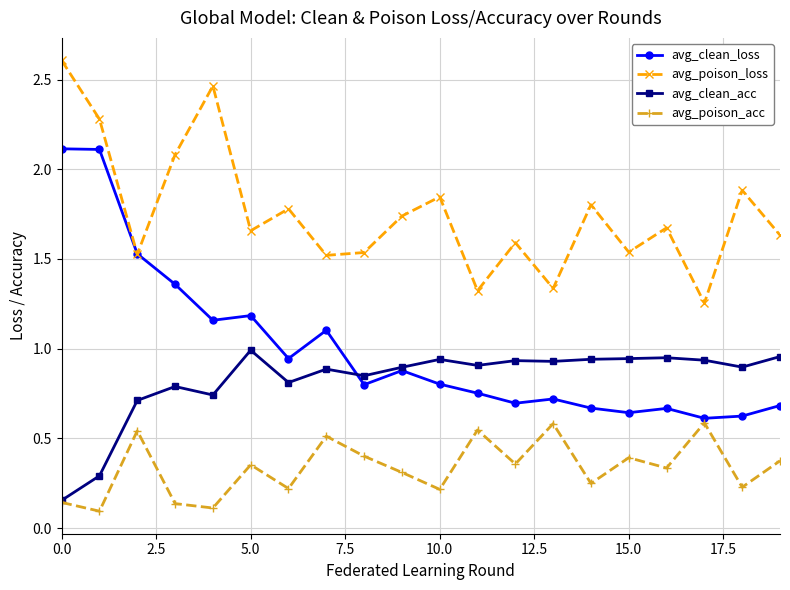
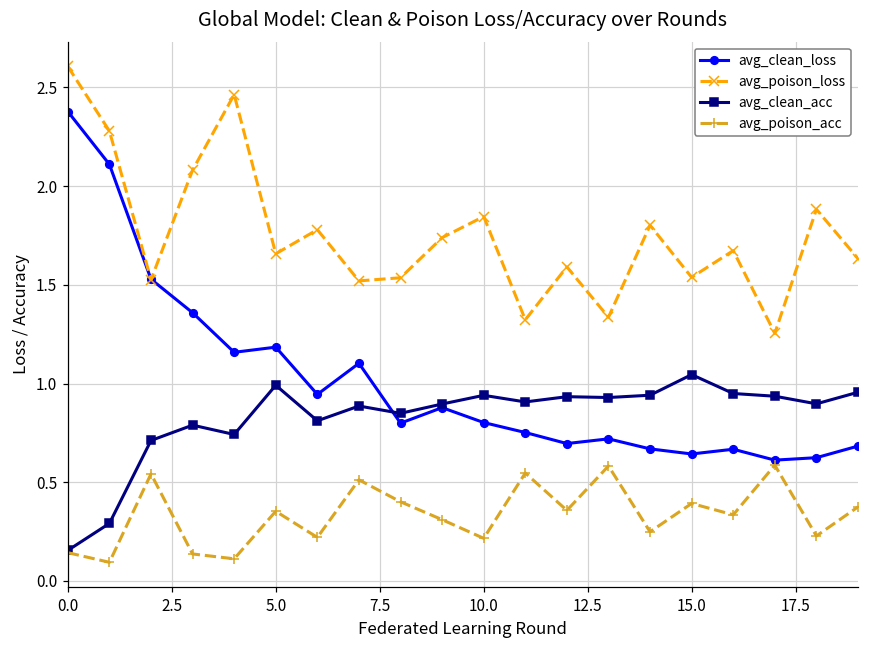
avg_clean_loss, 0.0: 2.11 -> 2.38
avg_clean_acc, 15.0: 0.94 -> 1.05
